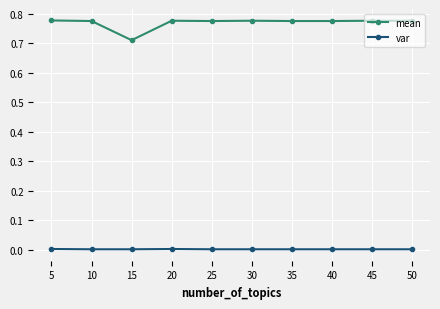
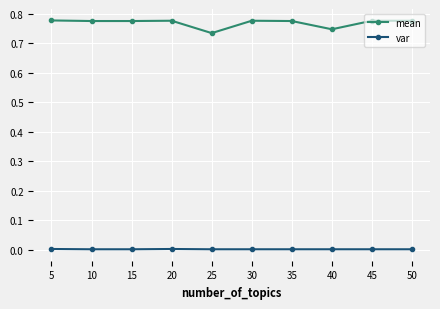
mean, 15: 0.71 -> 0.78
mean, 25: 0.78 -> 0.74
mean, 40: 0.78 -> 0.75
